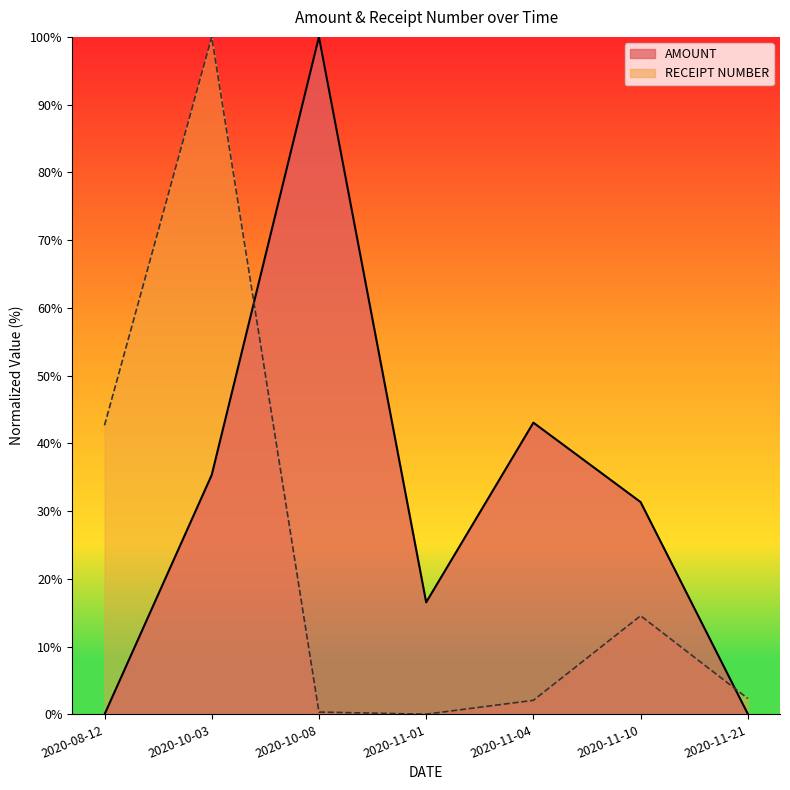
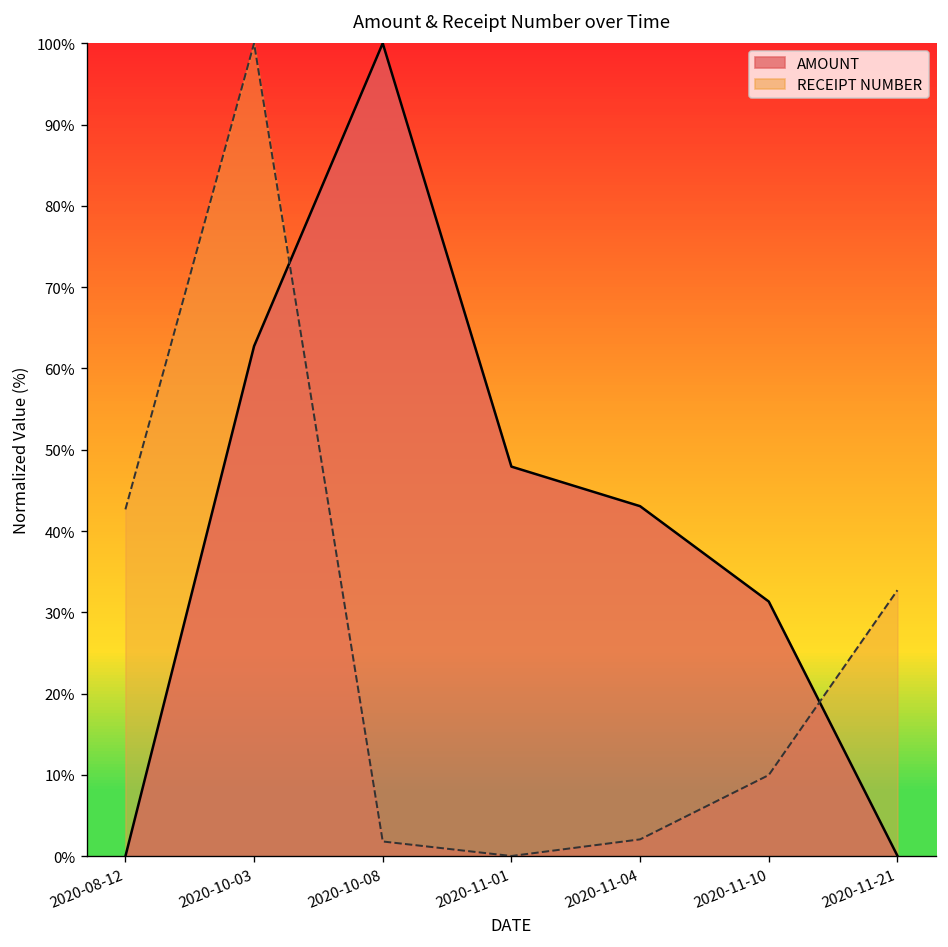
AMOUNT, 2020-10-03: 35% -> 63%
RECEIPT NUMBER, 2020-10-08: 0% -> 2%
AMOUNT, 2020-11-01: 17% -> 48%
RECEIPT NUMBER, 2020-11-10: 15% -> 10%
RECEIPT NUMBER, 2020-11-21: 2% -> 33%
